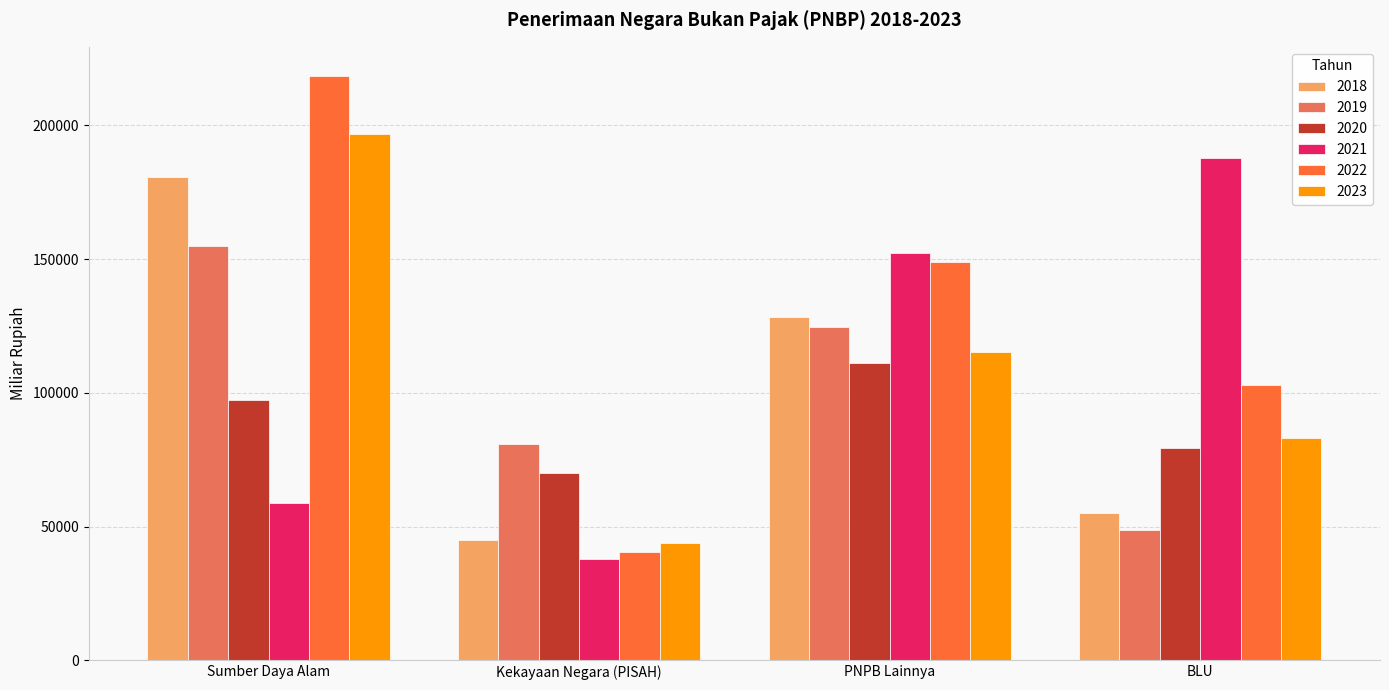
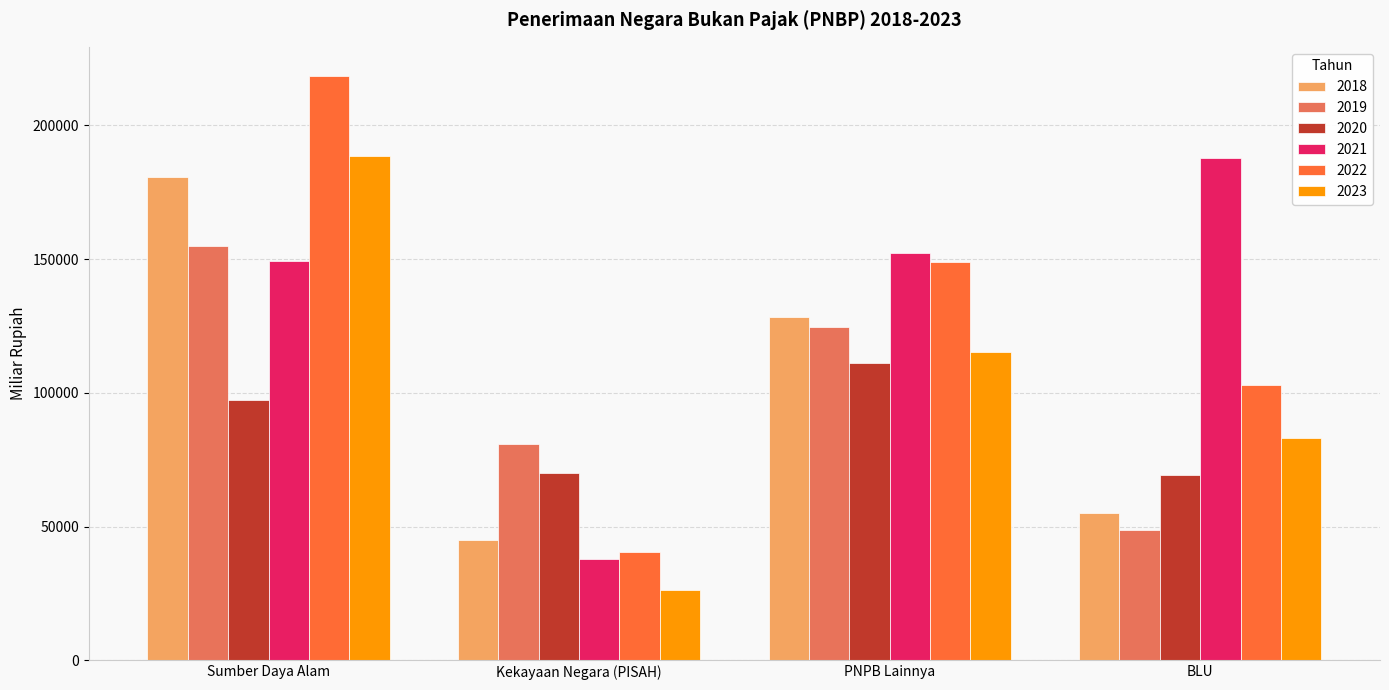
2021, Sumber Daya Alam: 59000 -> 149000
2023, Sumber Daya Alam: 197000 -> 189000
2023, Kekayaan Negara (PISAH): 44000 -> 26000
2020, BLU: 79000 -> 69000
